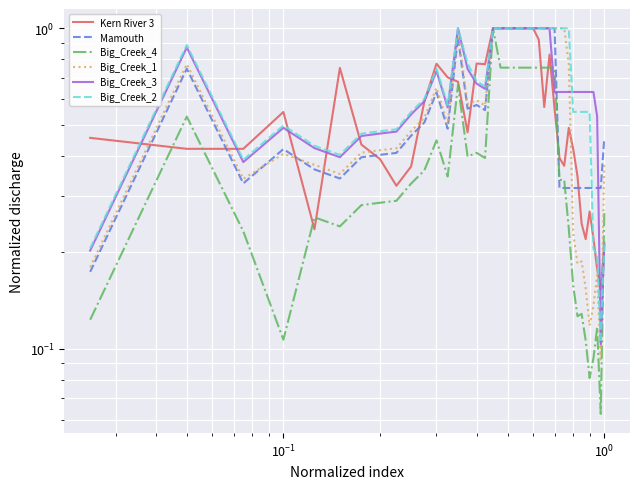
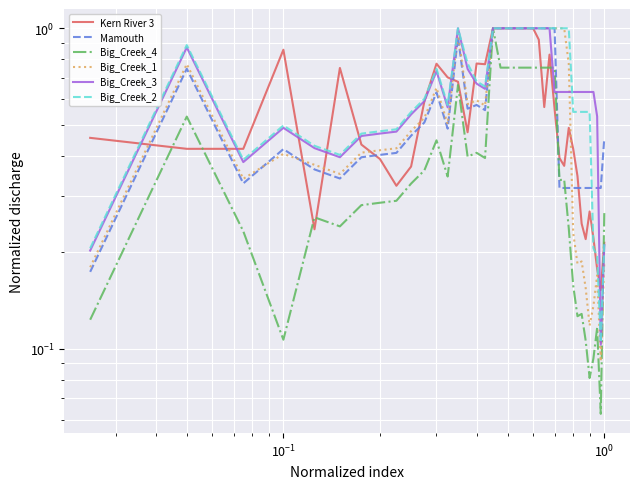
Kern River 3, 10^-1: 0.55 -> 0.86
Big_Creek_1, 10^0: 0.38 -> 0.19
